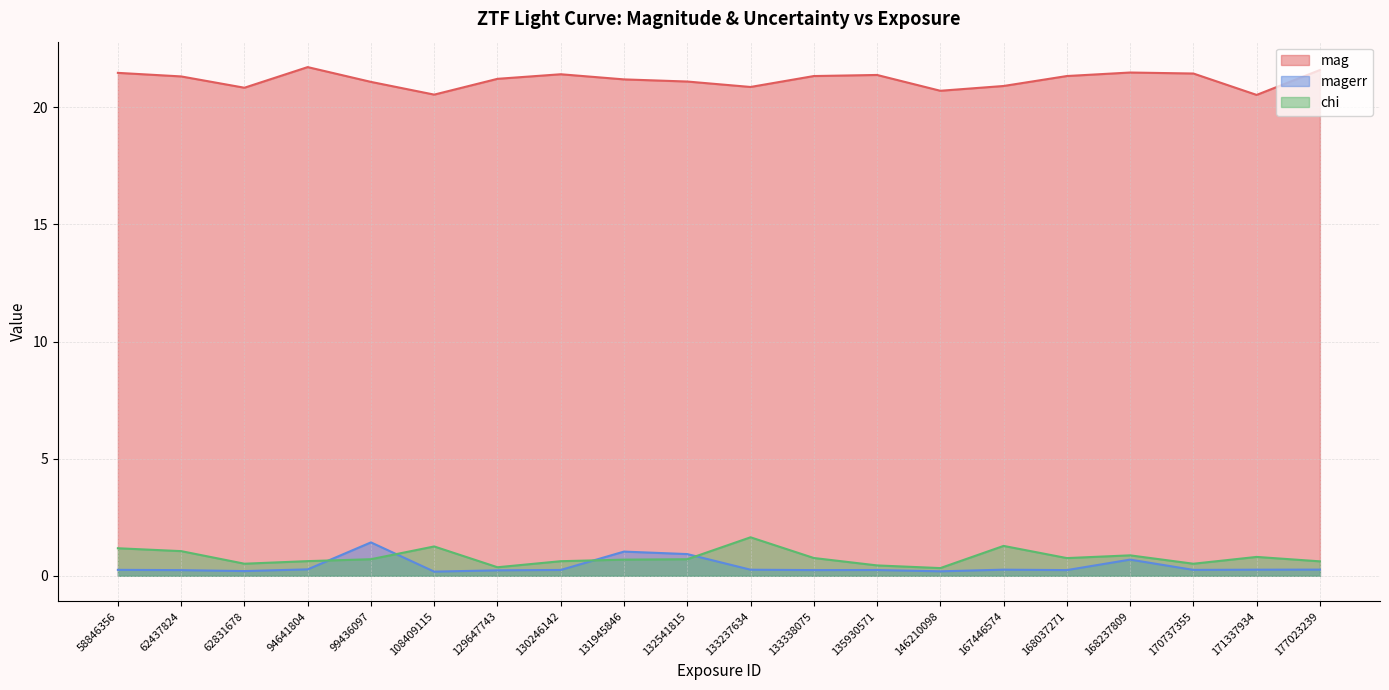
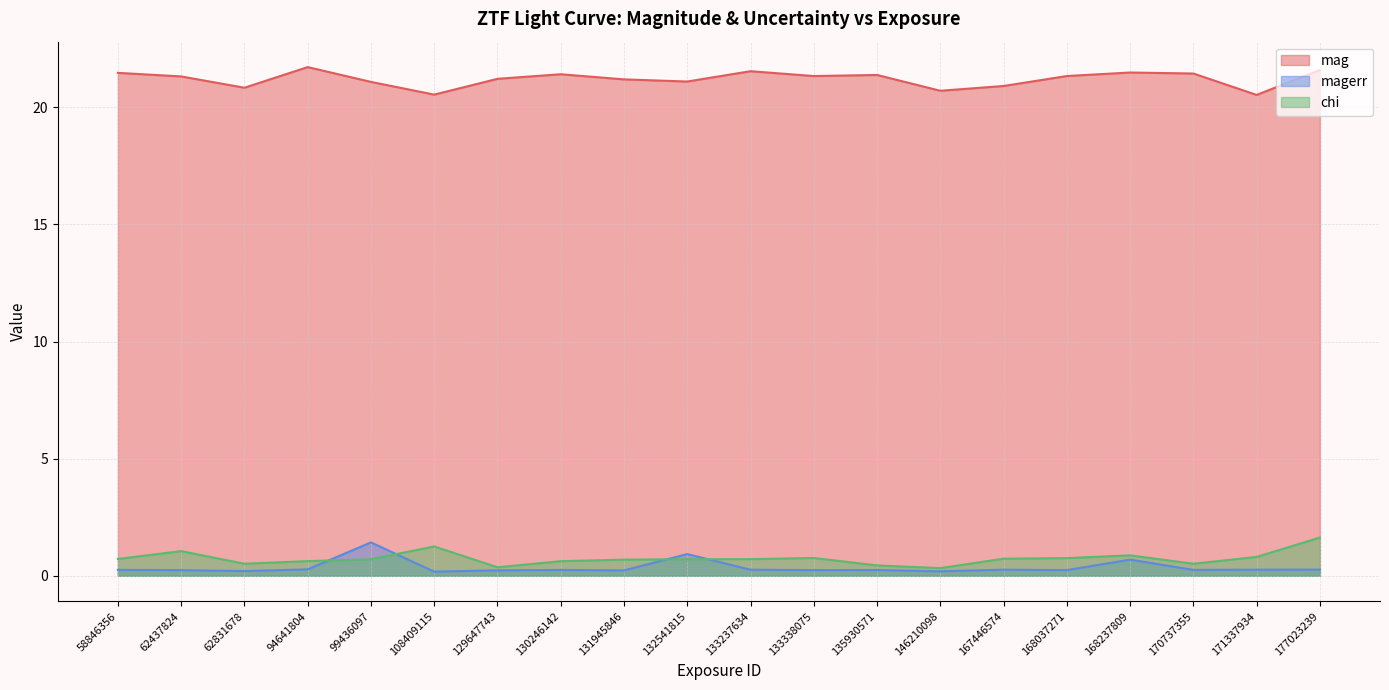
chi, 58846356: 1.2 -> 0.7
magerr, 131945846: 1.0 -> 0.2
mag, 133237634: 20.9 -> 21.5
chi, 133237634: 1.6 -> 0.7
chi, 167446574: 1.3 -> 0.7
chi, 177023239: 0.6 -> 1.6
